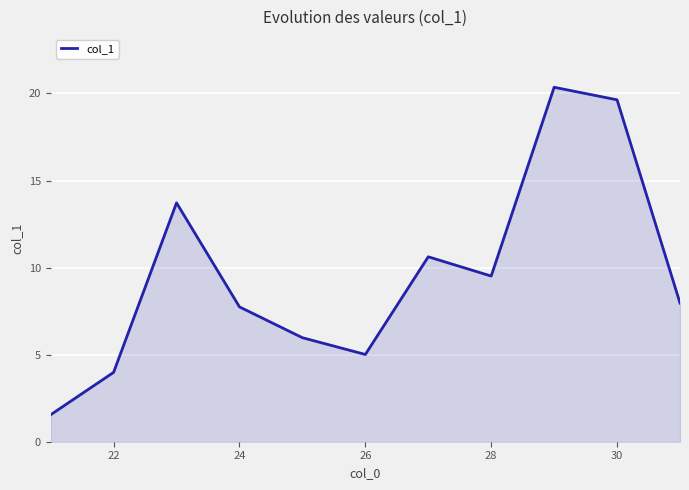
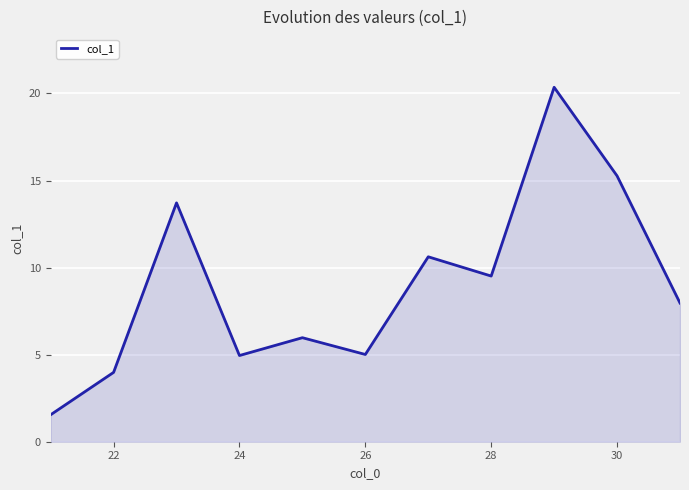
24: 7.7 -> 4.9
30: 19.6 -> 15.3
